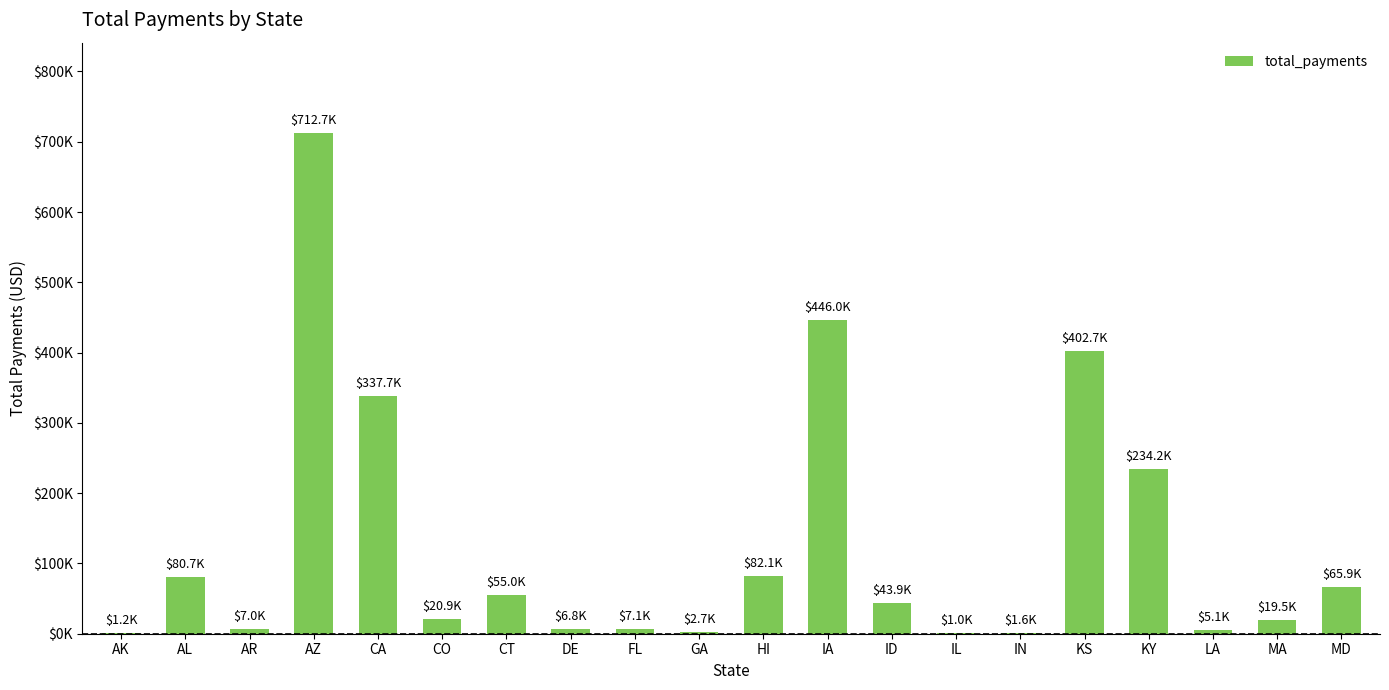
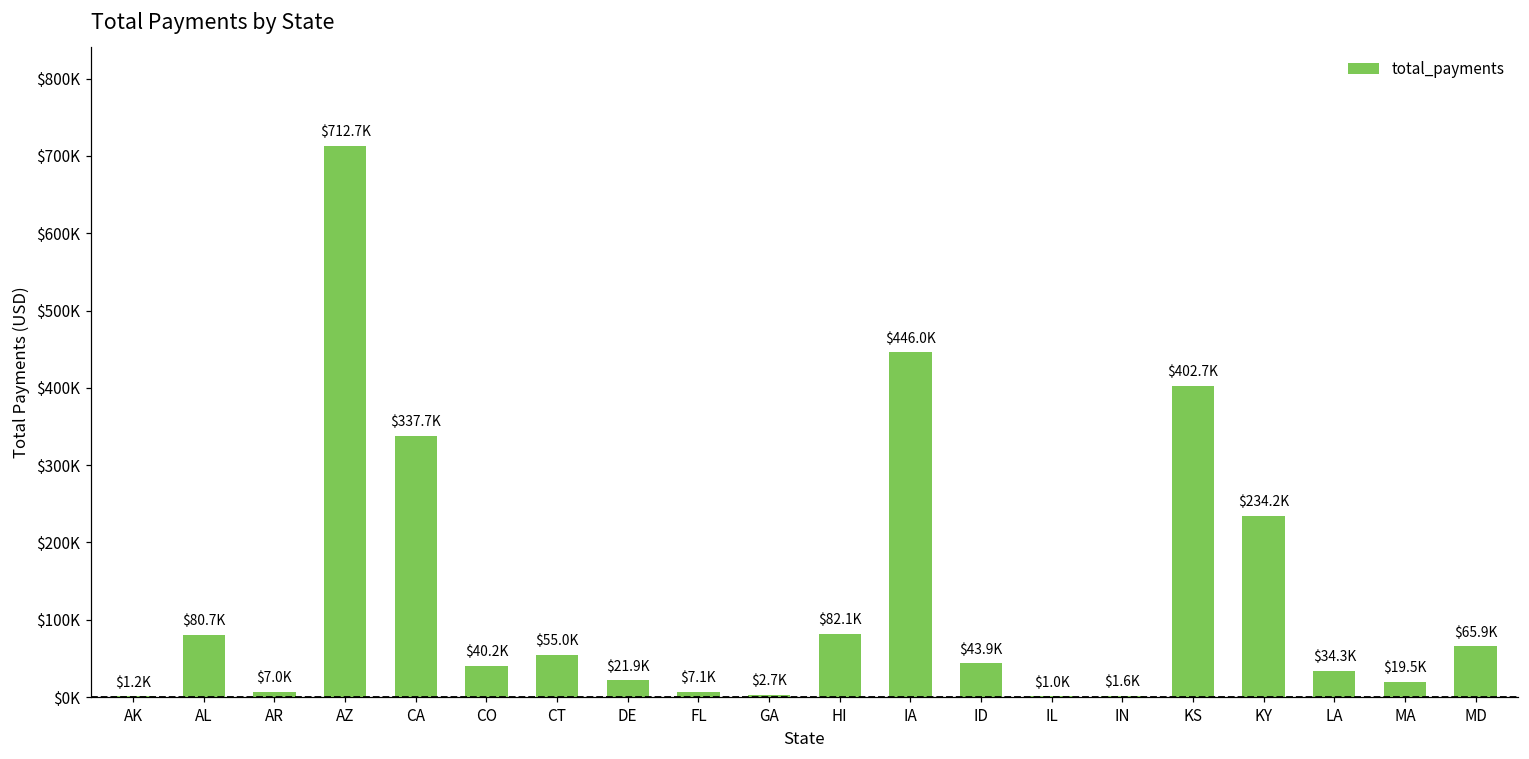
CO: $20.9K -> $40.2K
DE: $6.8K -> $21.9K
LA: $5.1K -> $34.3K
